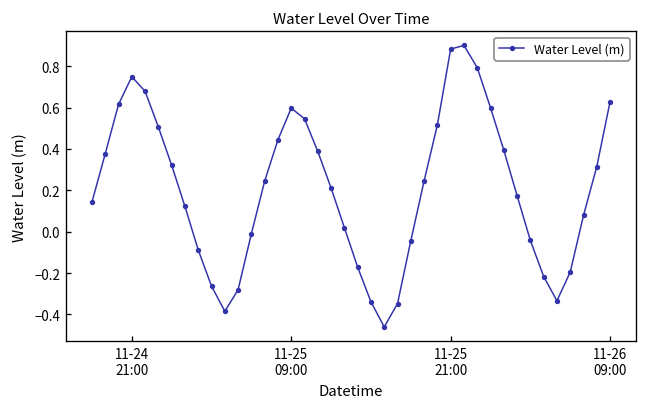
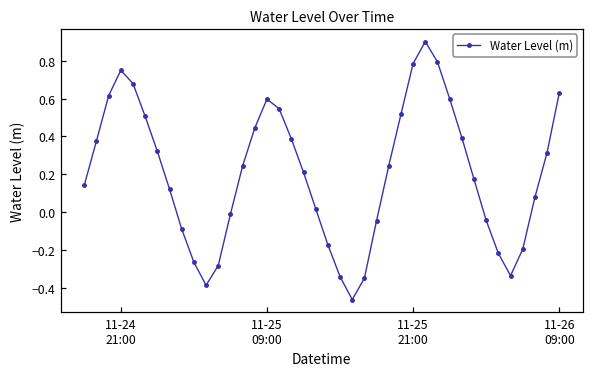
11-25 21:00: 0.88 -> 0.78
